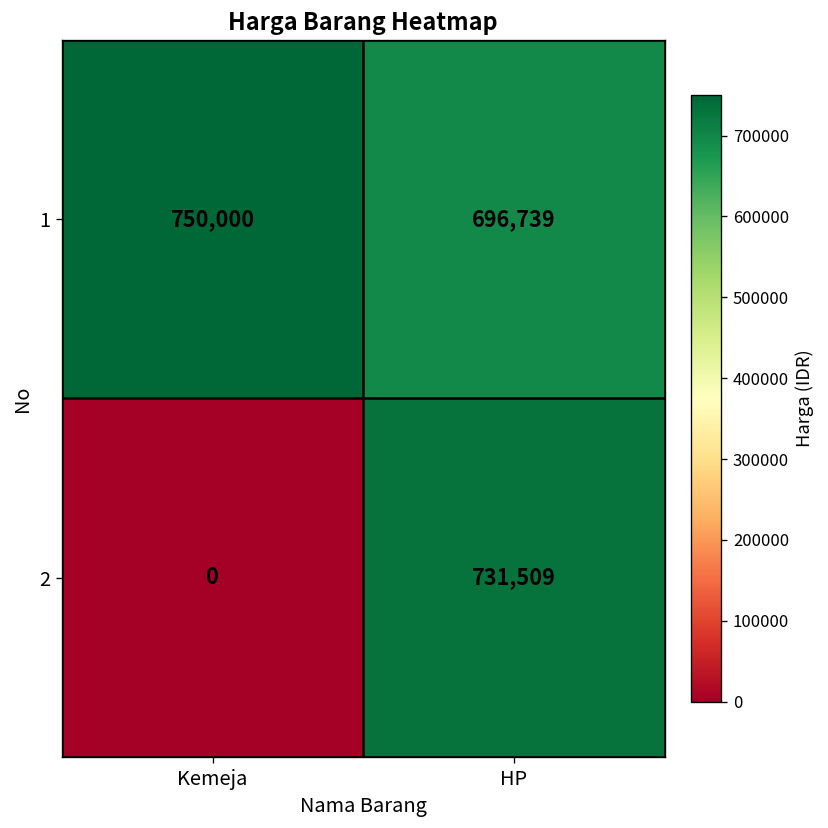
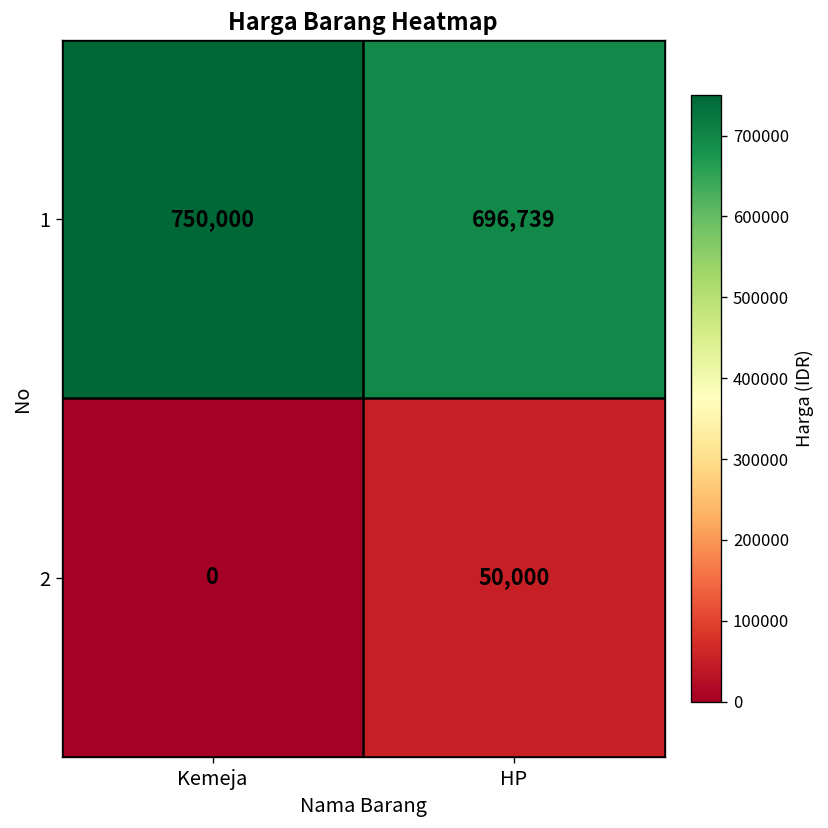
2, HP: 731,509 -> 50,000
